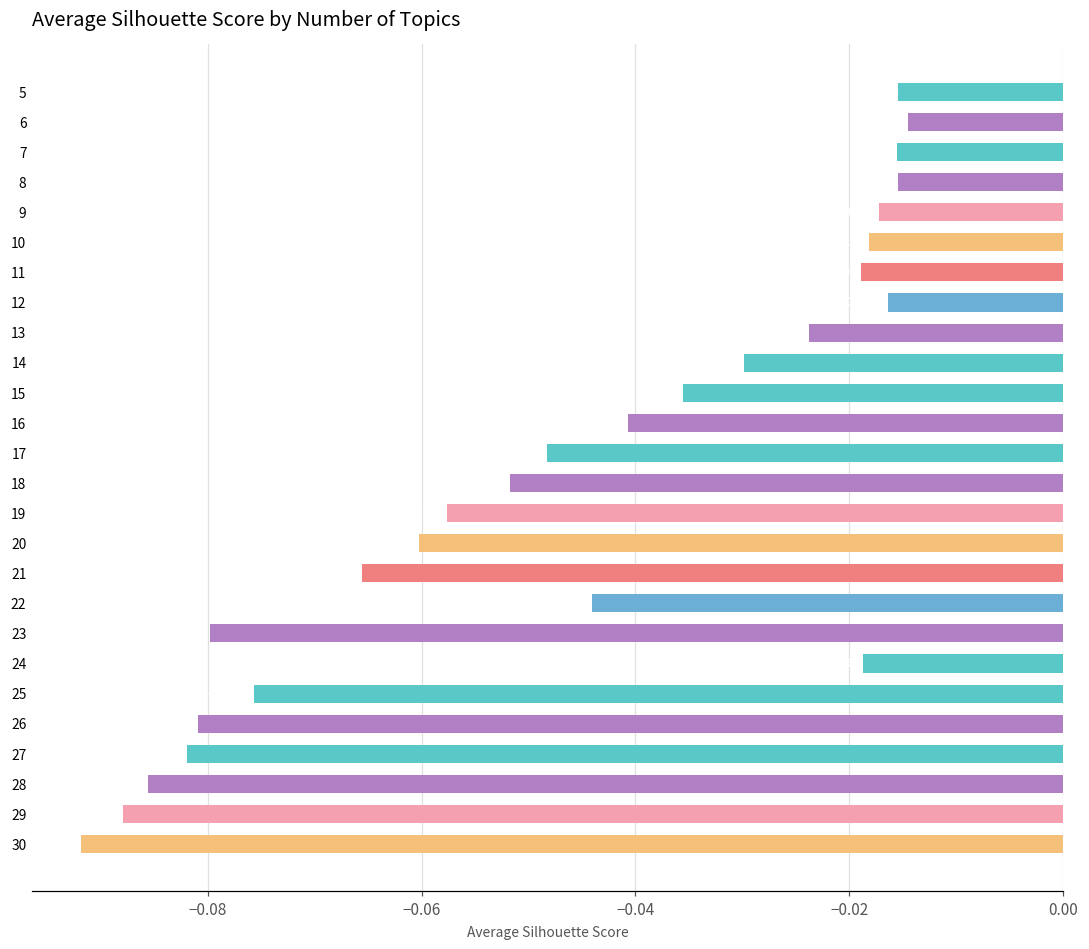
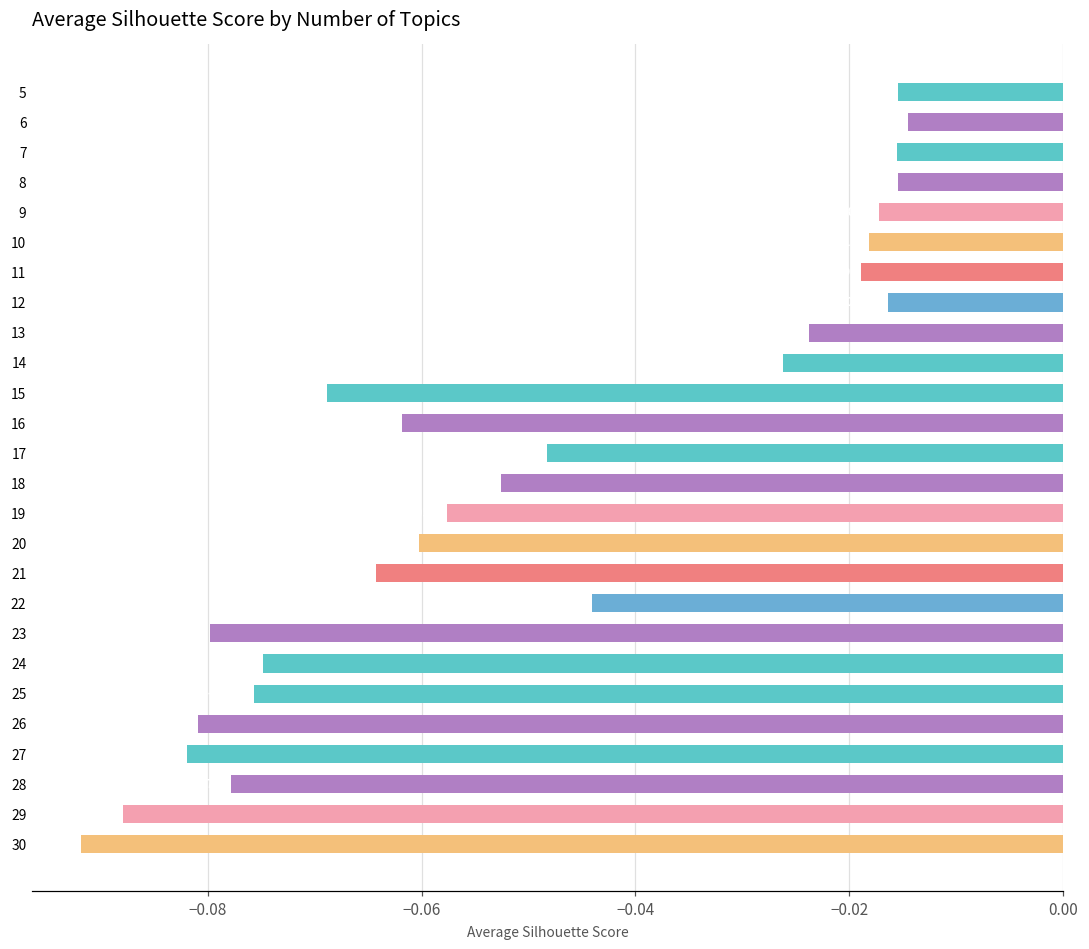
14: -0.030 -> -0.026
15: -0.036 -> -0.069
16: -0.041 -> -0.062
18: -0.052 -> -0.053
21: -0.066 -> -0.064
24: -0.019 -> -0.075
28: -0.086 -> -0.078
